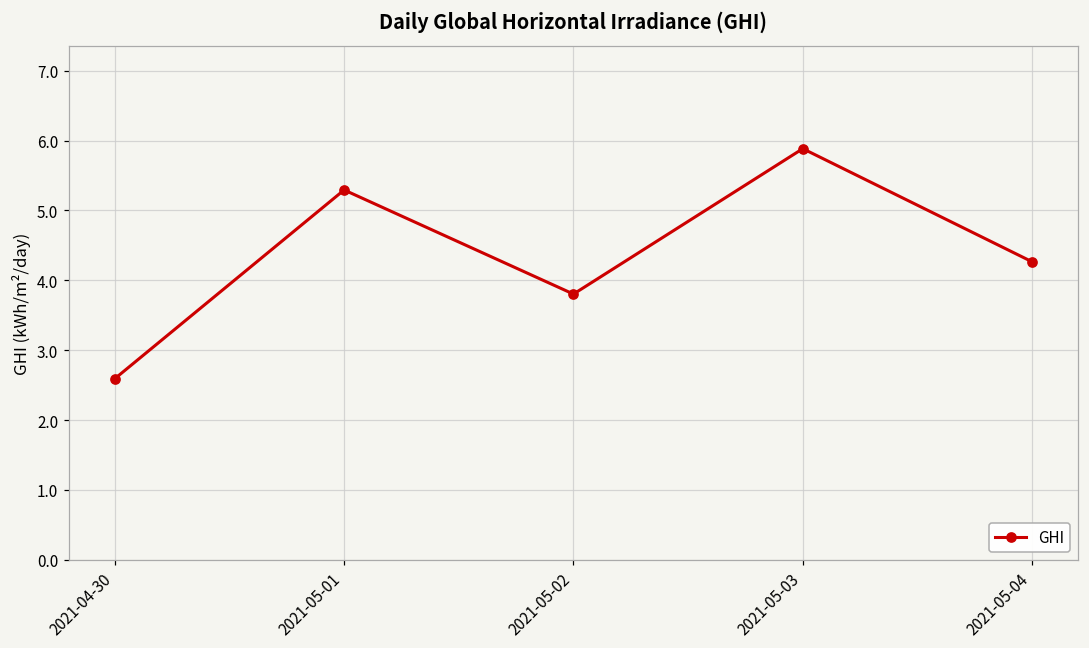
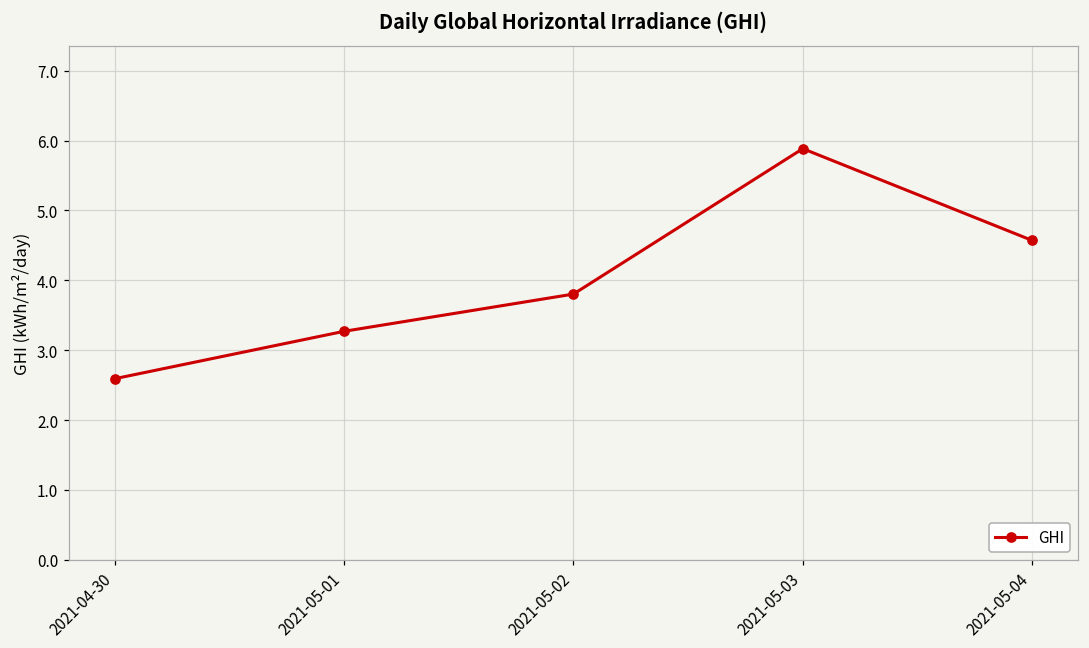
2021-05-01: 5.3 -> 3.3
2021-05-04: 4.3 -> 4.6
